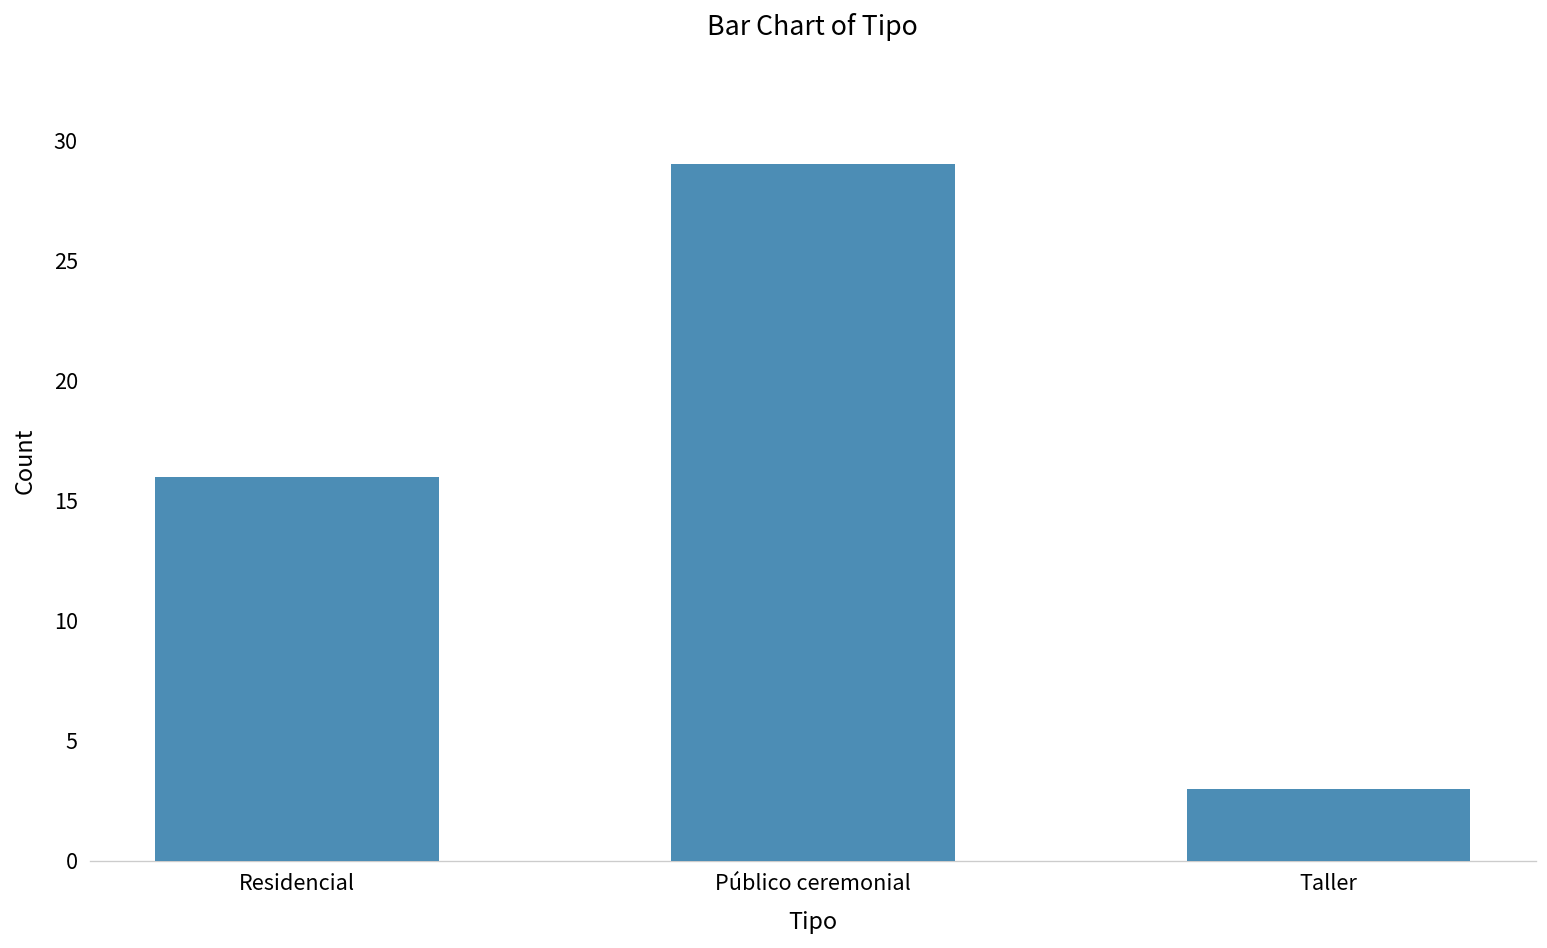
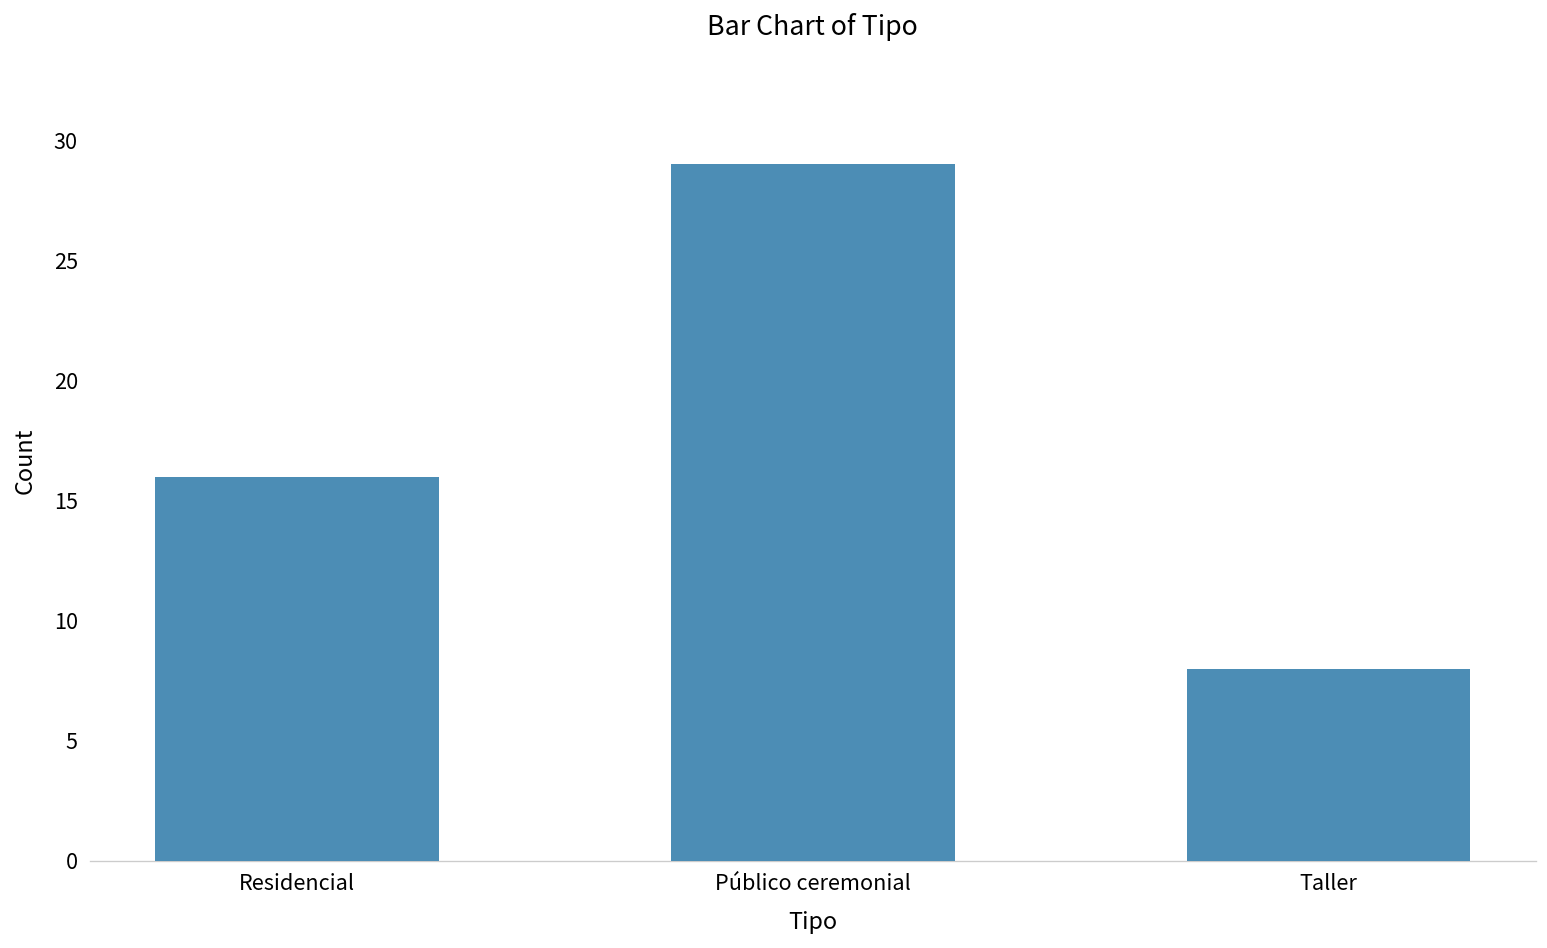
Taller: 3 -> 8
